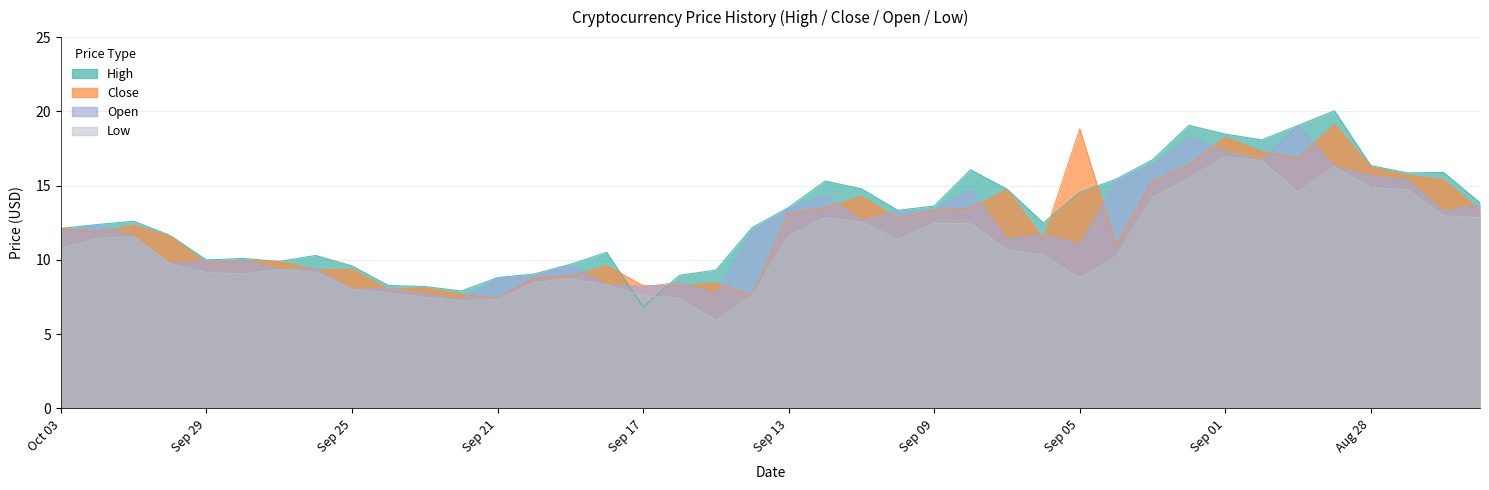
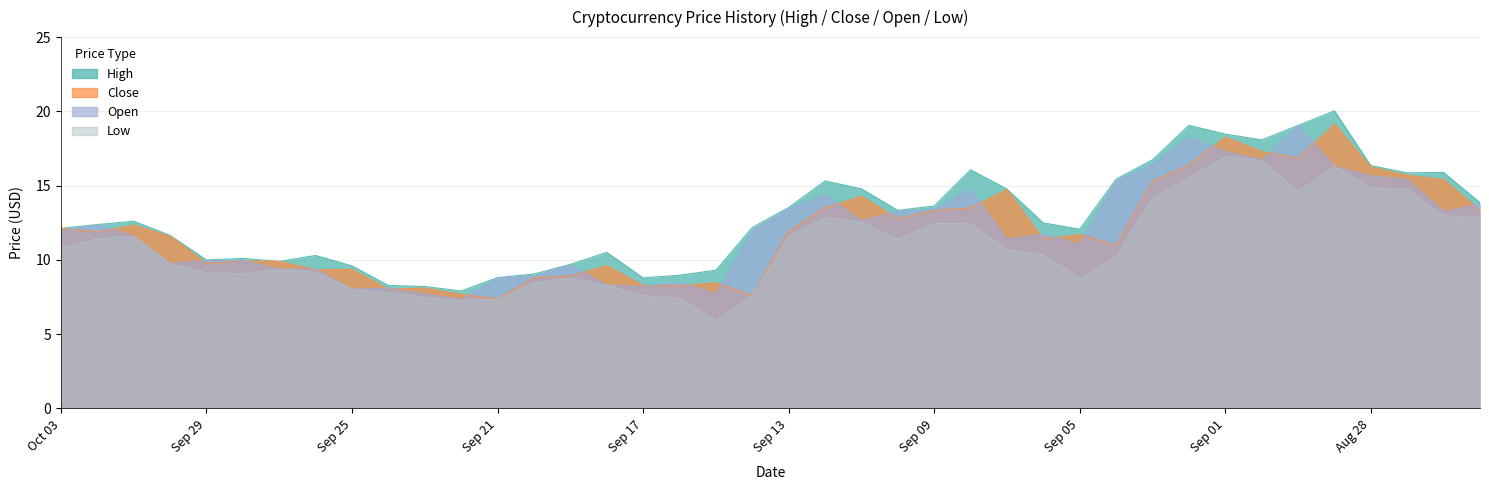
High, Sep 17: 6.8 -> 8.8
Close, Sep 13: 13.1 -> 11.9
High, Sep 05: 14.5 -> 12.1
Close, Sep 05: 18.8 -> 11.7
